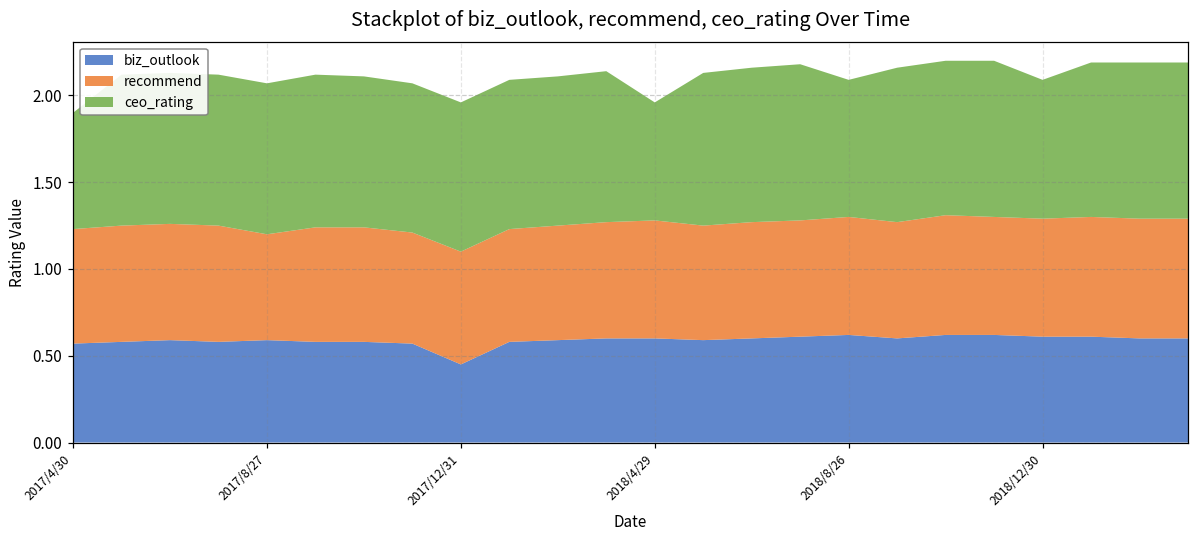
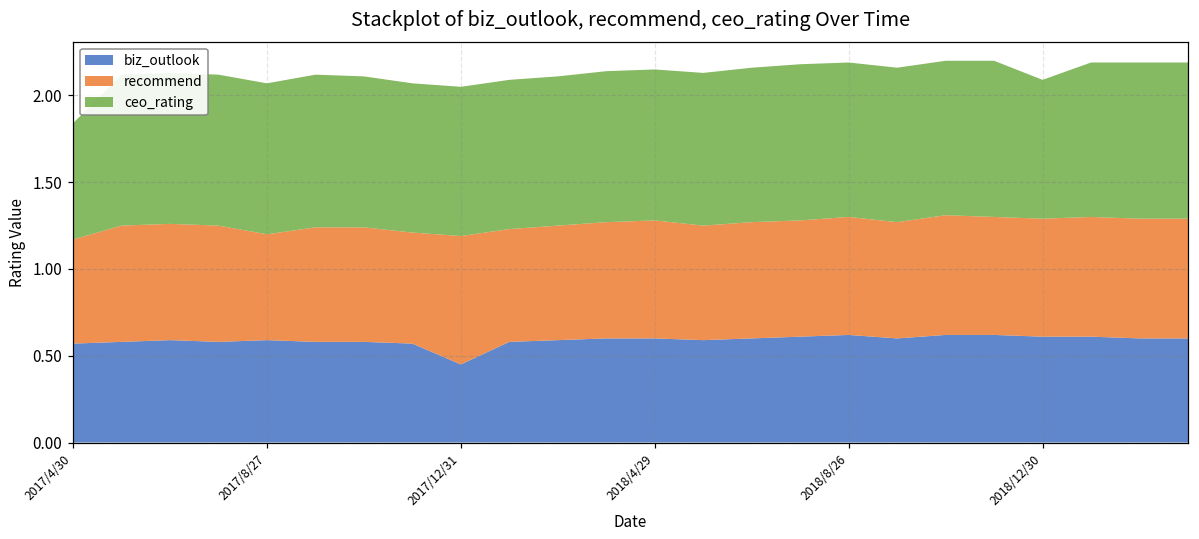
recommend, 2017/4/30: 0.66 -> 0.60
recommend, 2017/12/31: 0.65 -> 0.74
ceo_rating, 2018/4/29: 0.68 -> 0.87
ceo_rating, 2018/8/26: 0.79 -> 0.89
